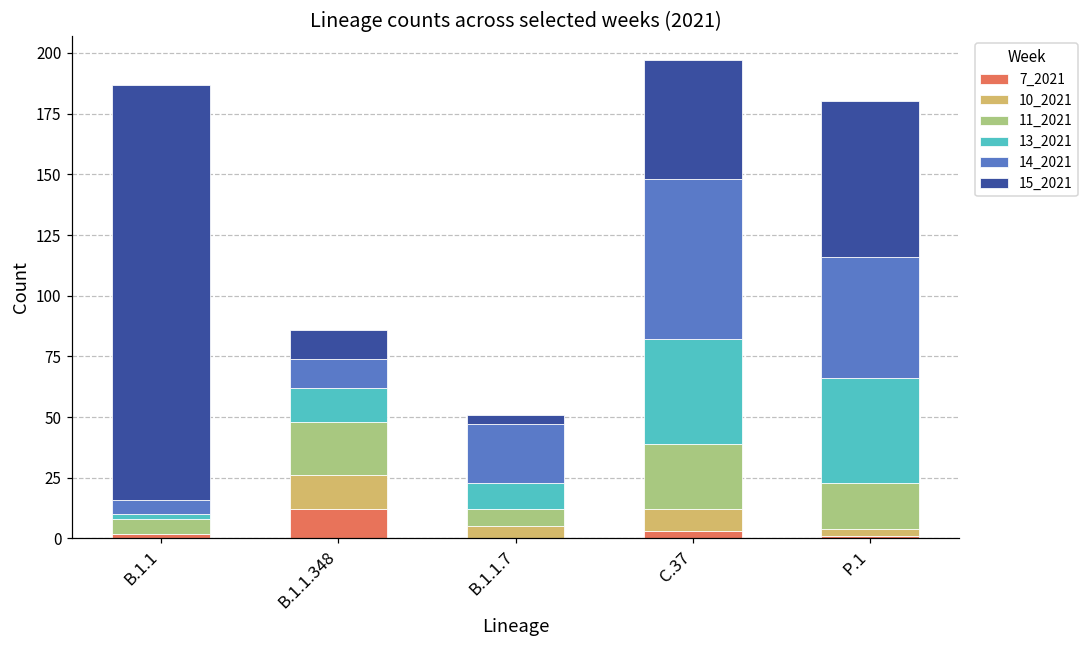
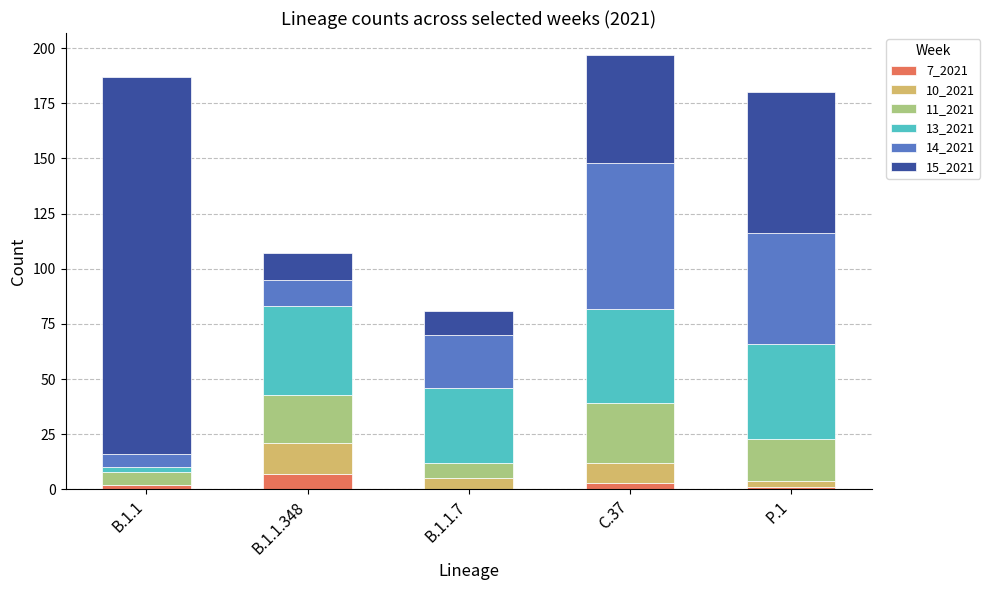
7_2021, B.1.1.348: 12 -> 7
13_2021, B.1.1.348: 14 -> 40
13_2021, B.1.1.7: 11 -> 34
15_2021, B.1.1.7: 4 -> 11
